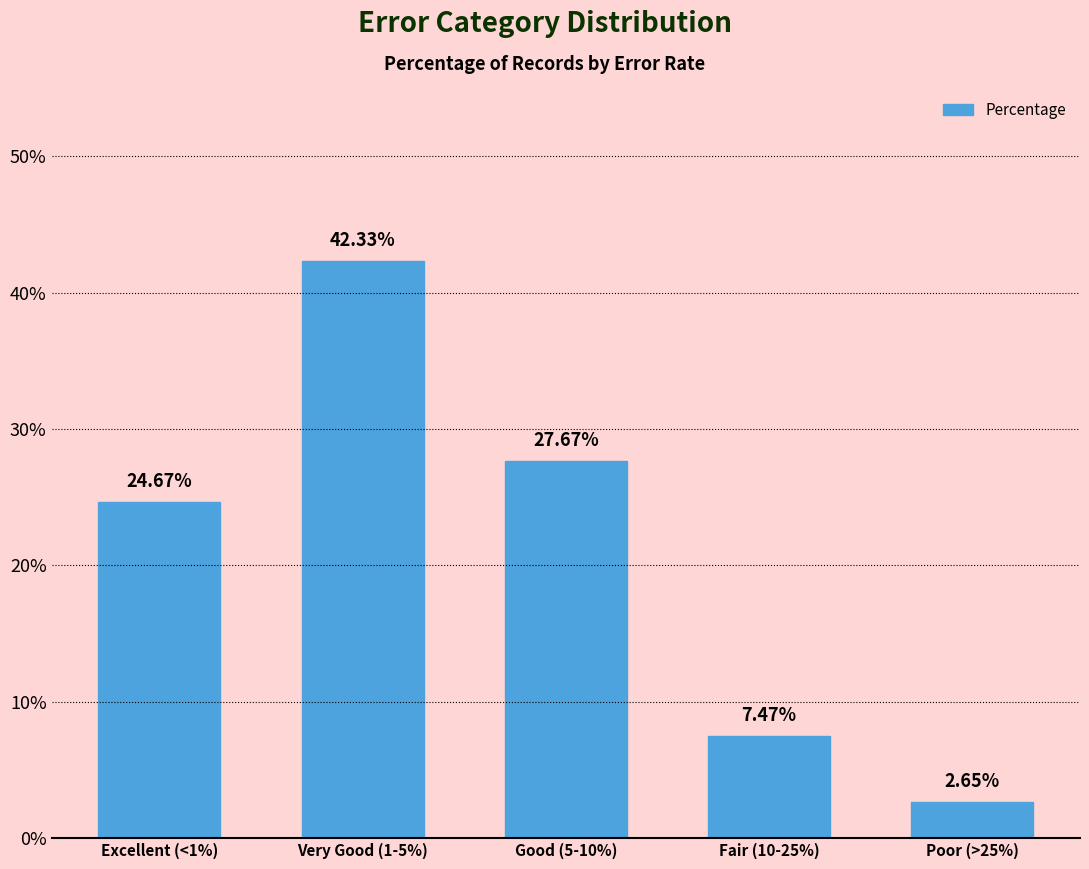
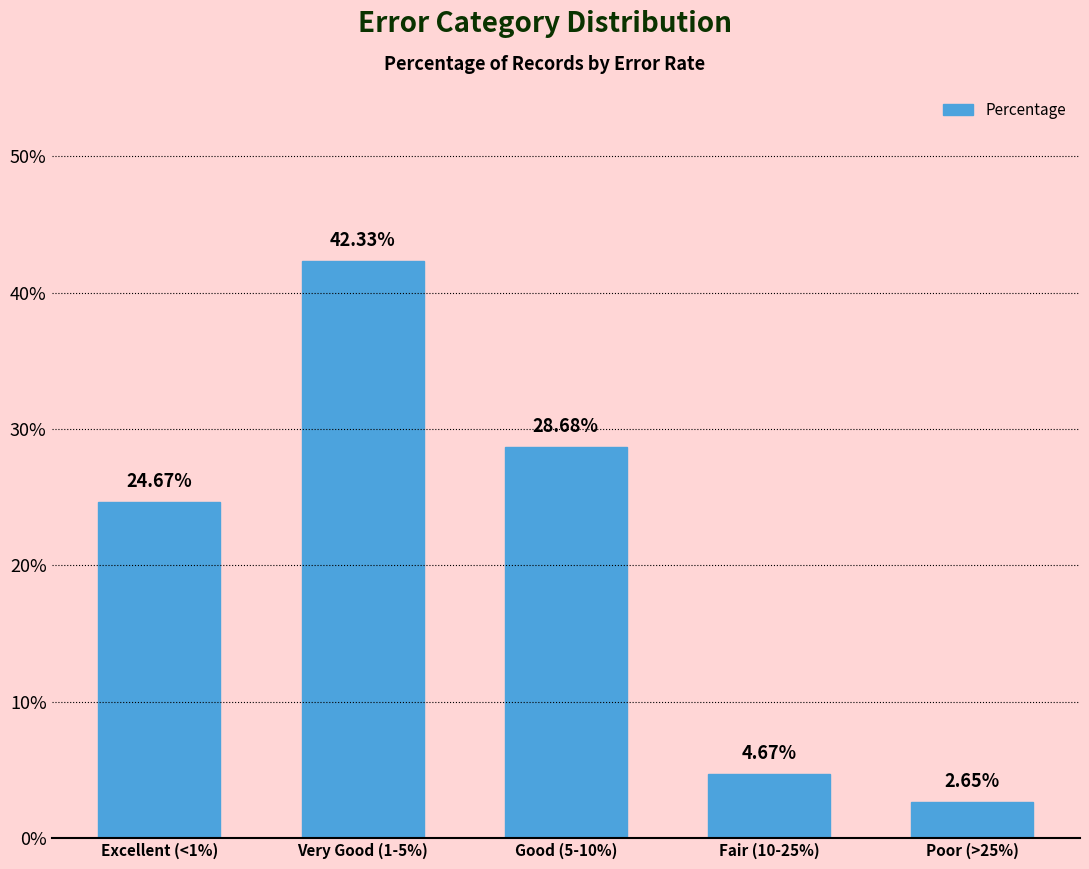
Good (5-10%): 27.67% -> 28.68%
Fair (10-25%): 7.47% -> 4.67%
